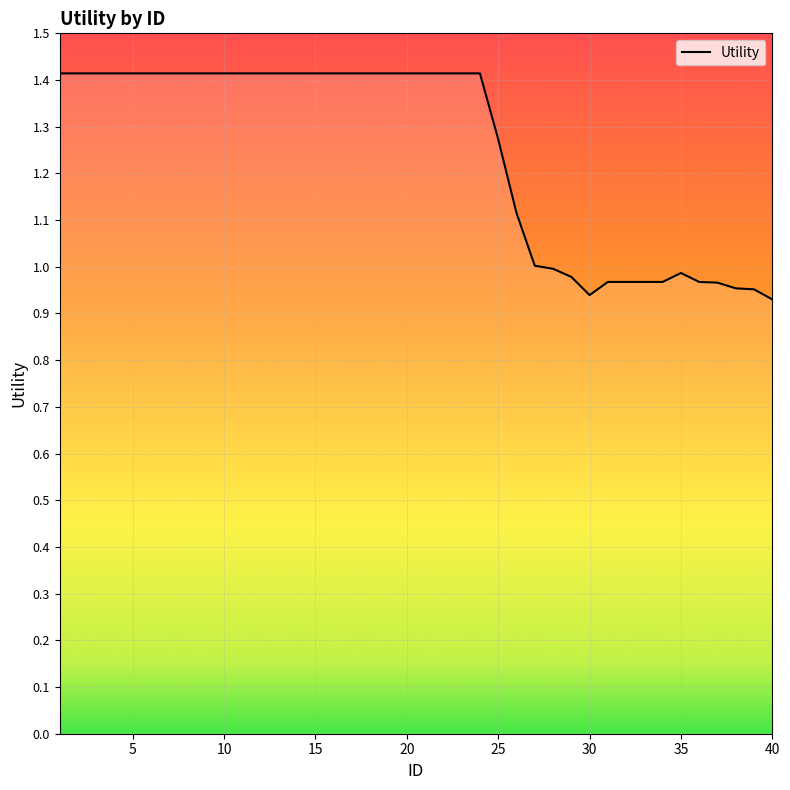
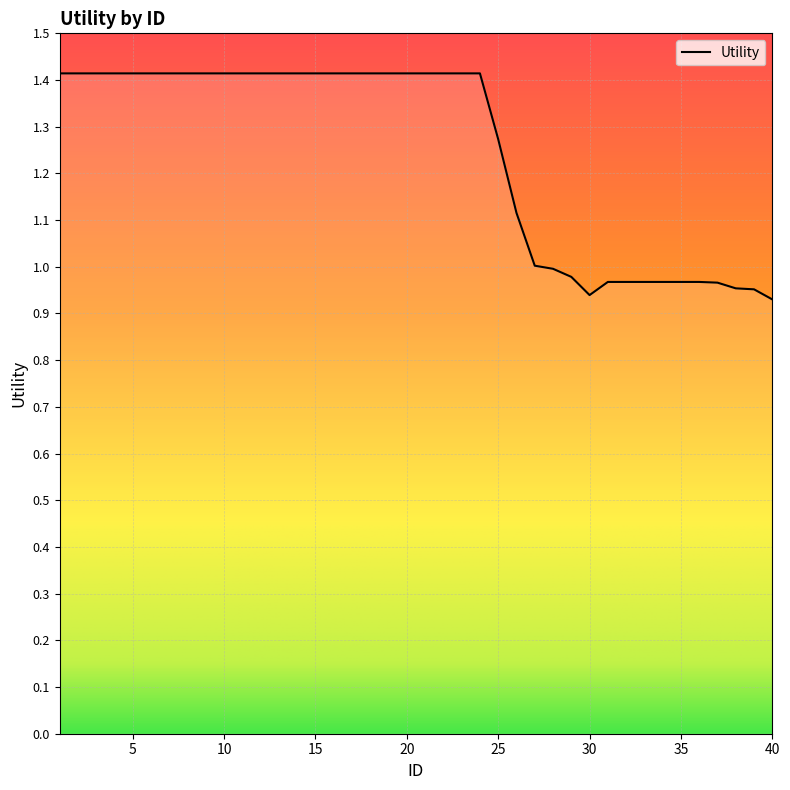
35: 0.99 -> 0.97
